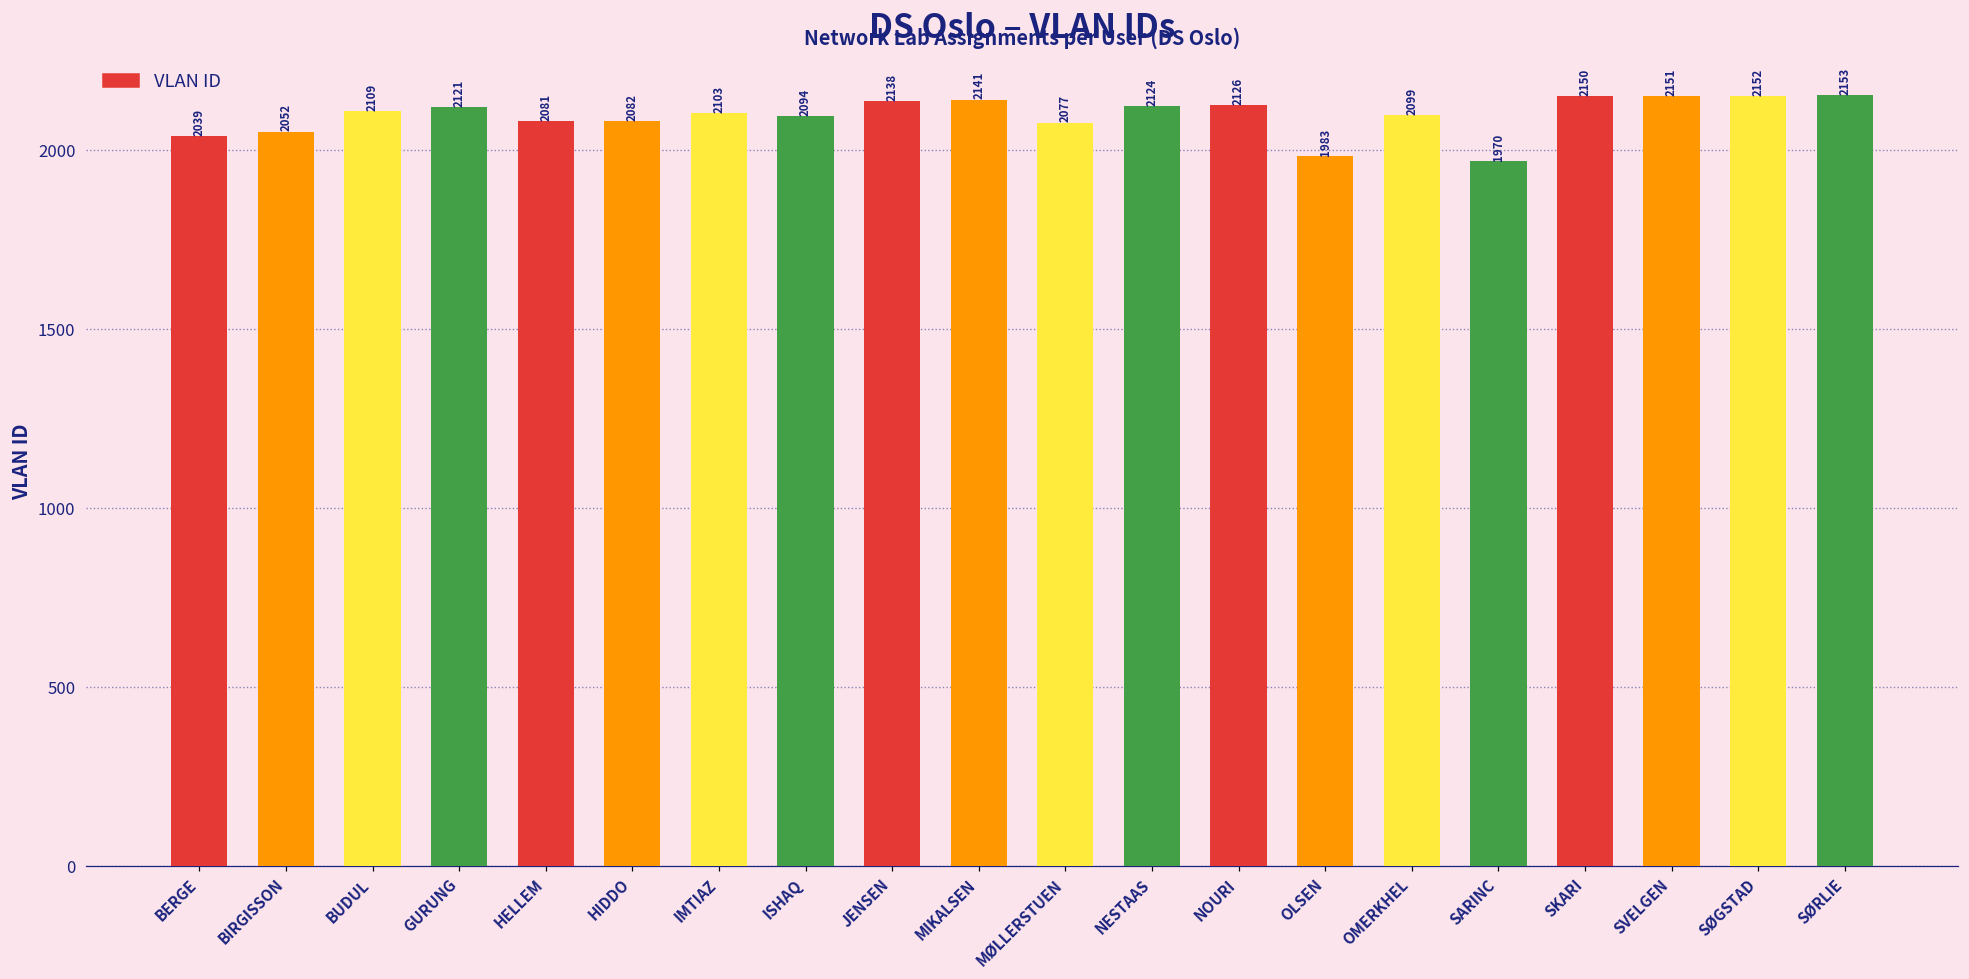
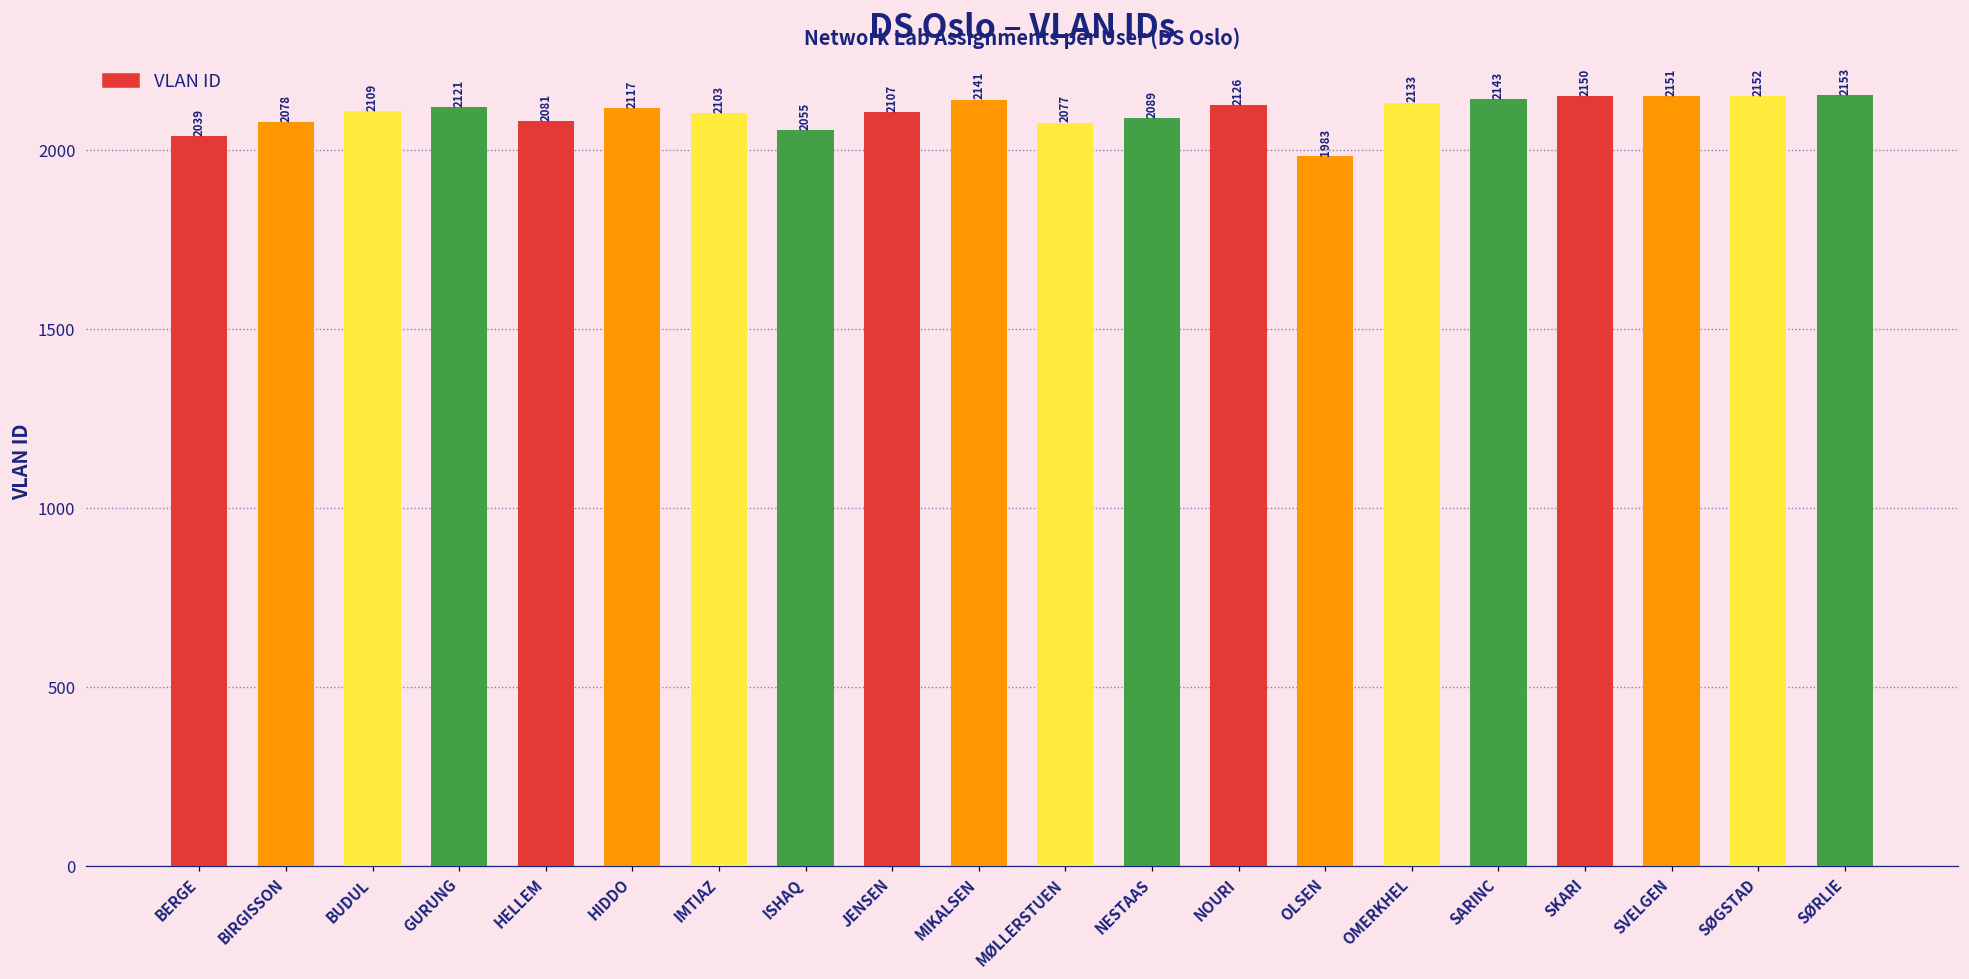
BIRGISSON: 2052 -> 2078
HIDDO: 2082 -> 2117
ISHAQ: 2094 -> 2055
JENSEN: 2138 -> 2107
NESTAAS: 2124 -> 2089
OMERKHEL: 2099 -> 2133
SARINC: 1970 -> 2143
